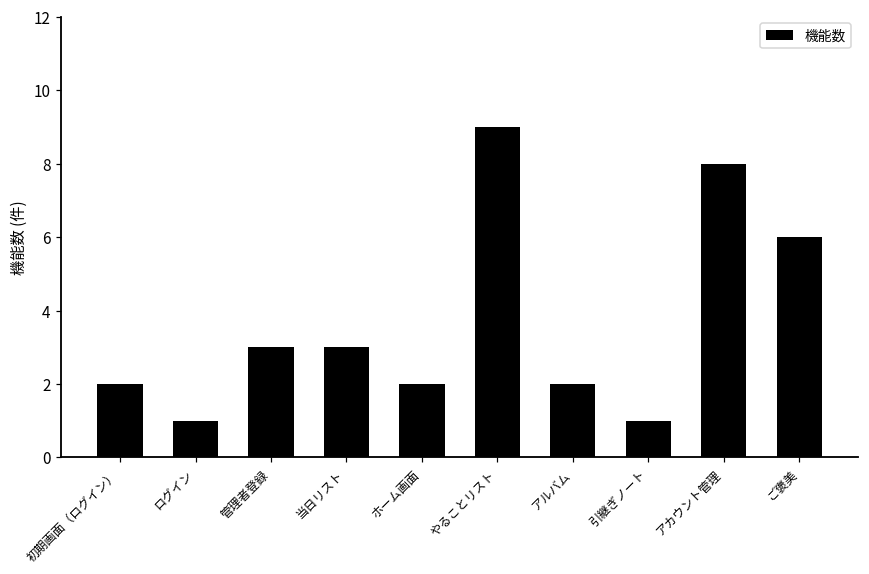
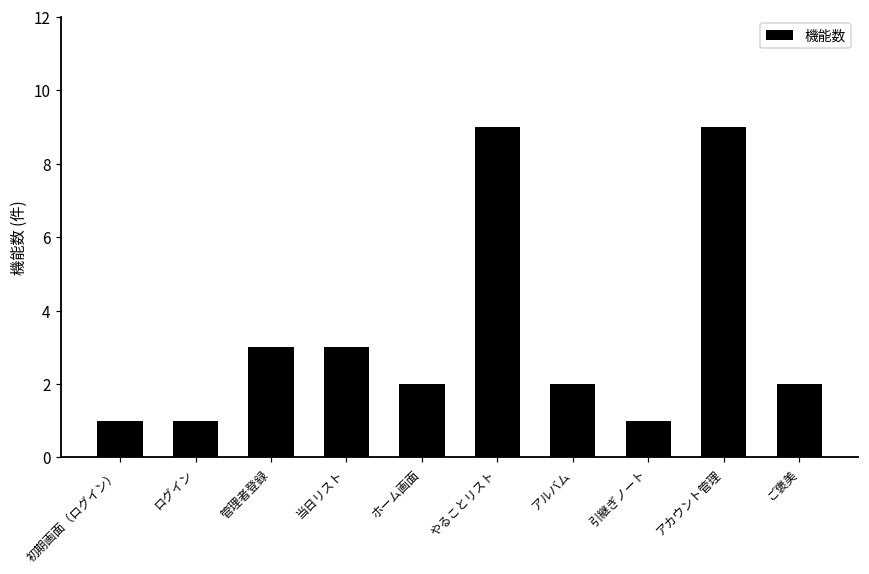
初期画面（ログイン）: 2 -> 1
アカウント管理: 8 -> 9
ご褒美: 6 -> 2
